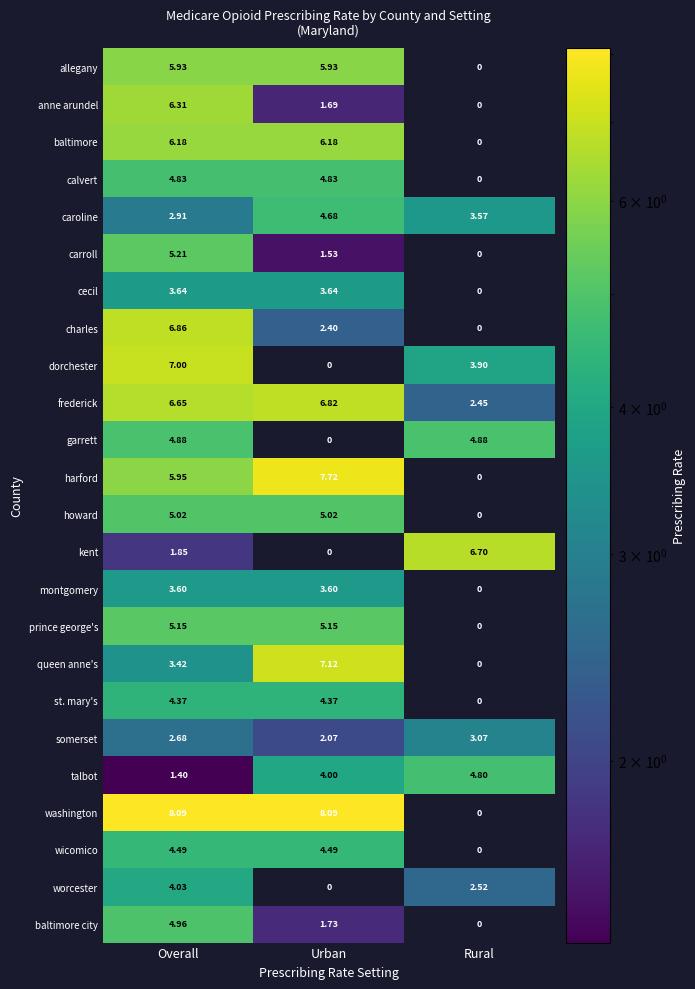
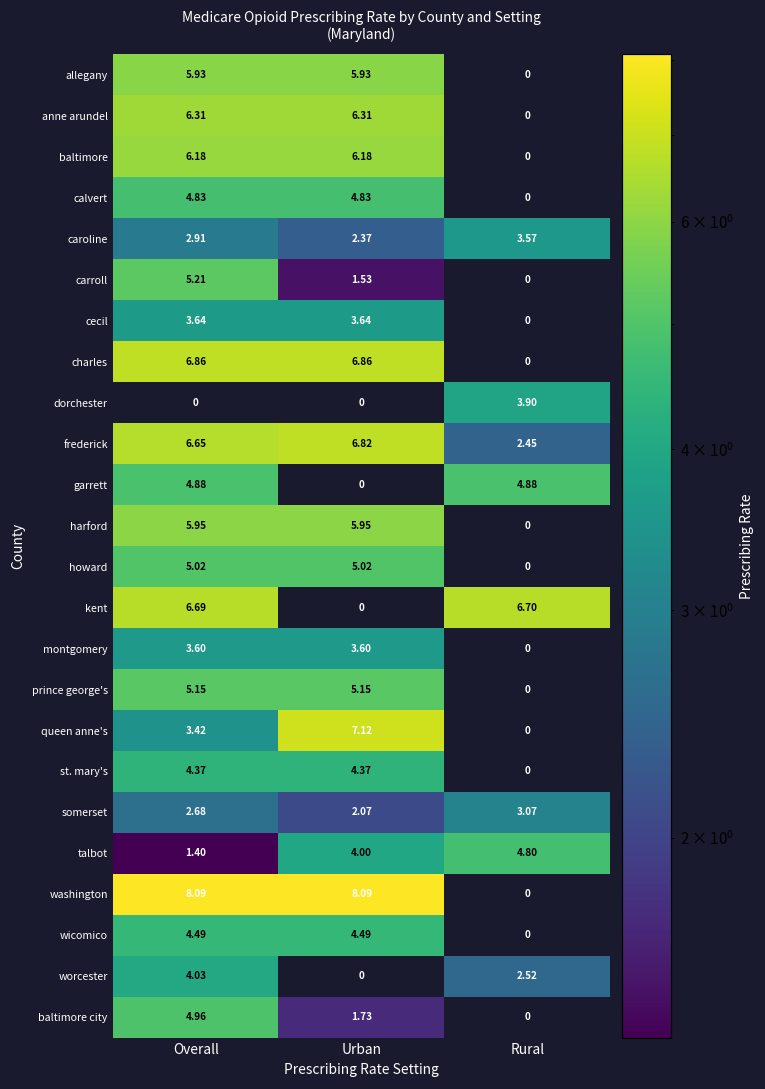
anne arundel, Urban: 1.69 -> 6.31
caroline, Urban: 4.68 -> 2.37
charles, Urban: 2.40 -> 6.86
dorchester, Overall: 7.00 -> 0
harford, Urban: 7.72 -> 5.95
kent, Overall: 1.85 -> 6.69
